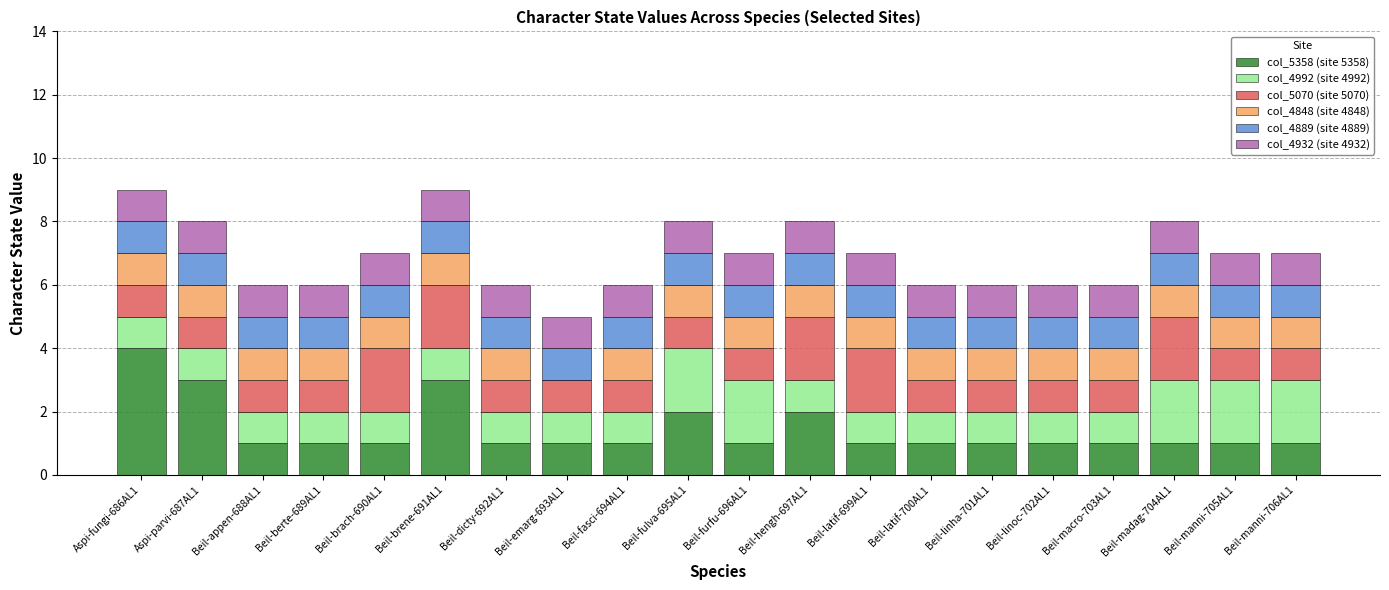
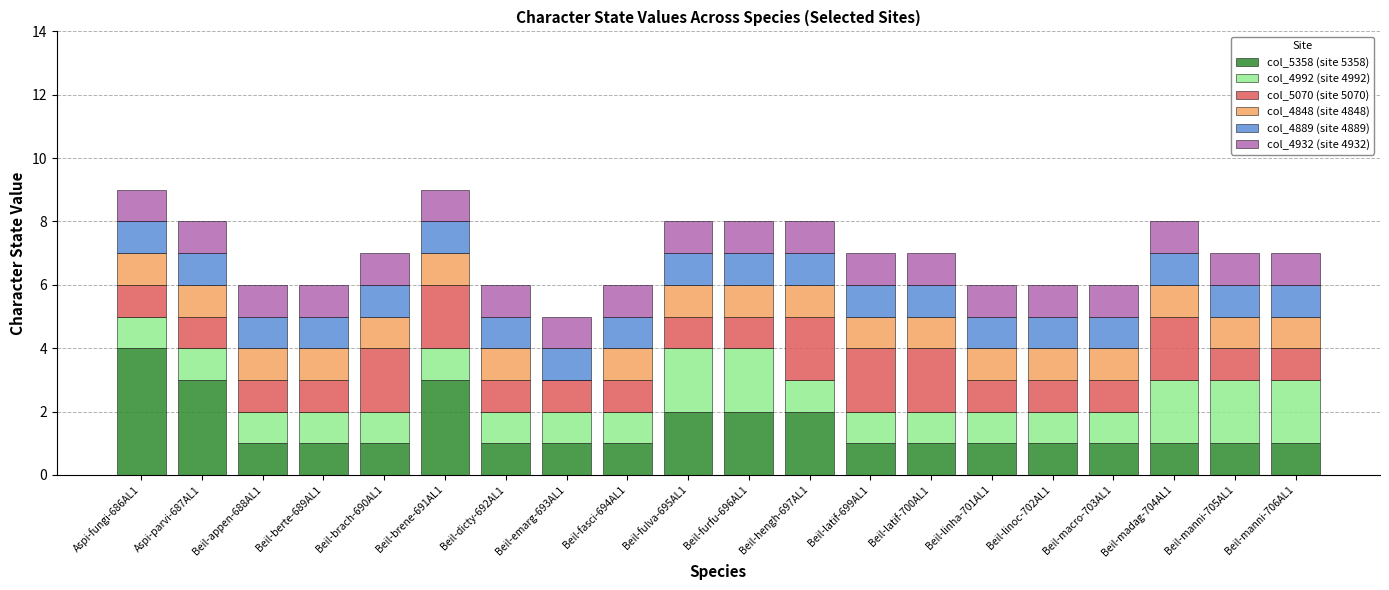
col_5358 (site 5358), Beil-furfu-696AL1: 1 -> 2
col_5070 (site 5070), Beil-latif-700AL1: 1 -> 2
